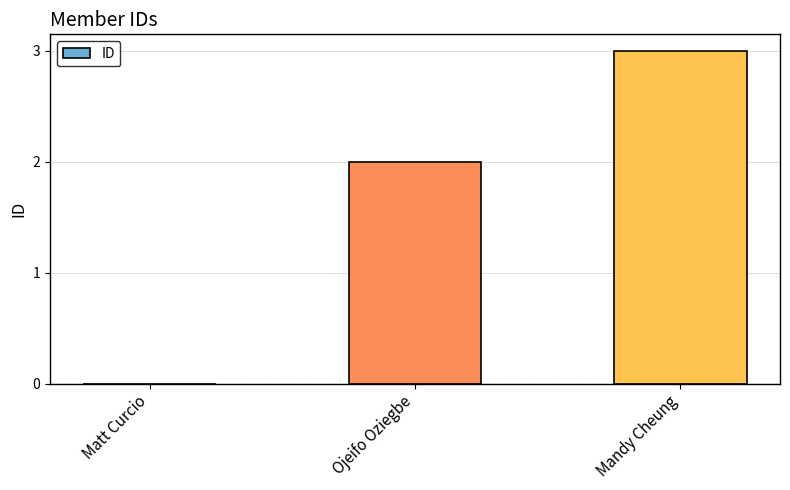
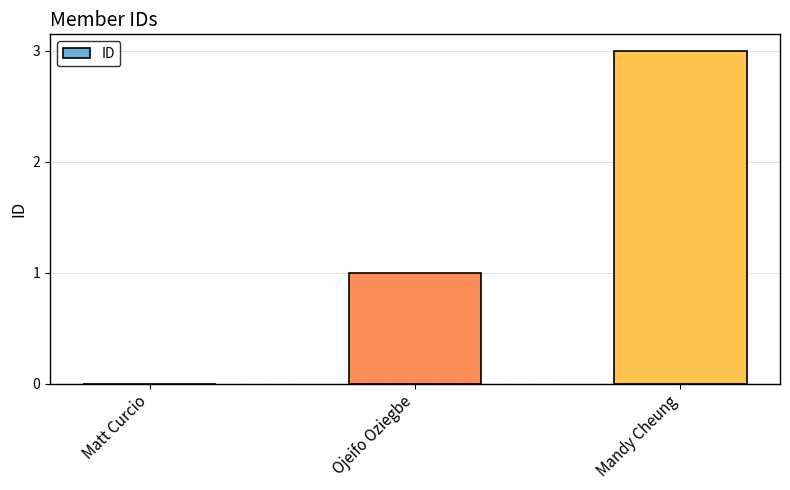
Ojeifo Oziegbe: 2 -> 1
